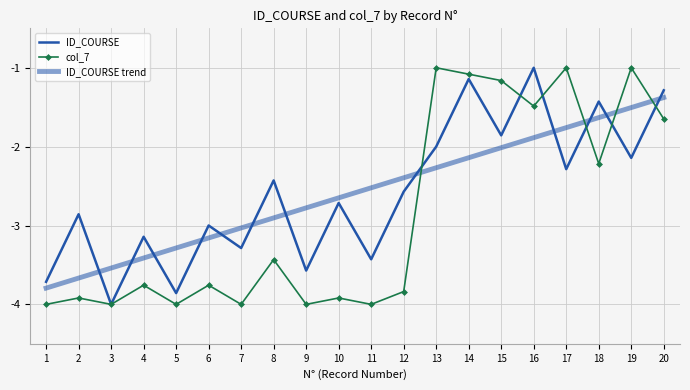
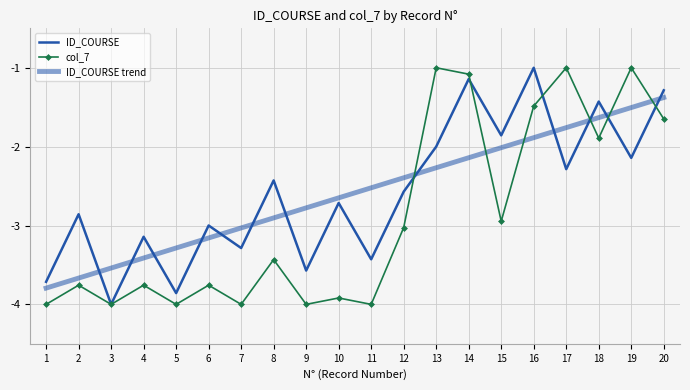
col_7, 2: -3.9 -> -3.8
col_7, 12: -3.8 -> -3.0
col_7, 15: -1.2 -> -2.9
col_7, 18: -2.2 -> -1.9
